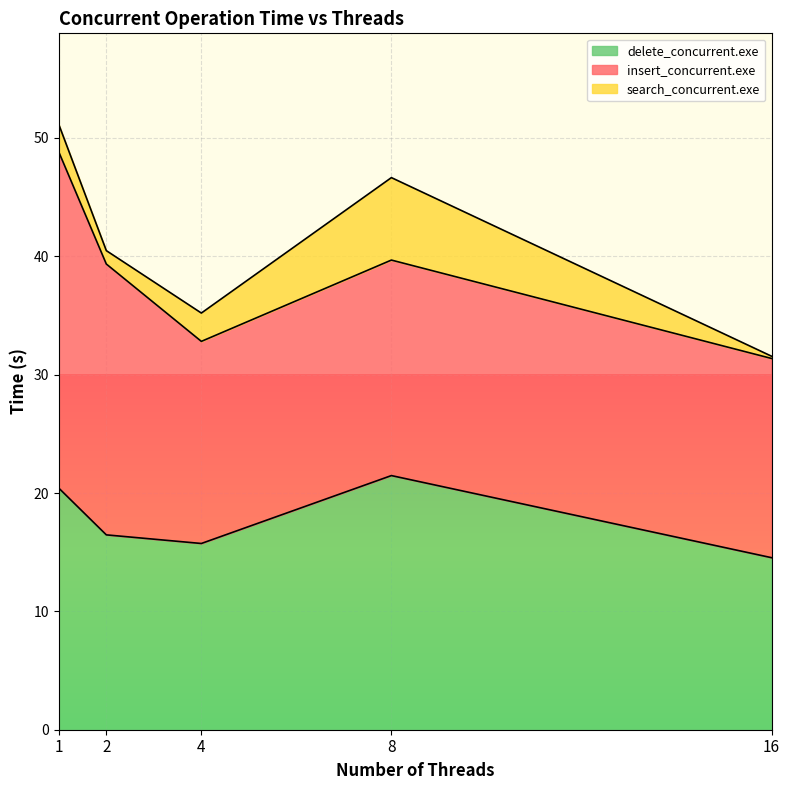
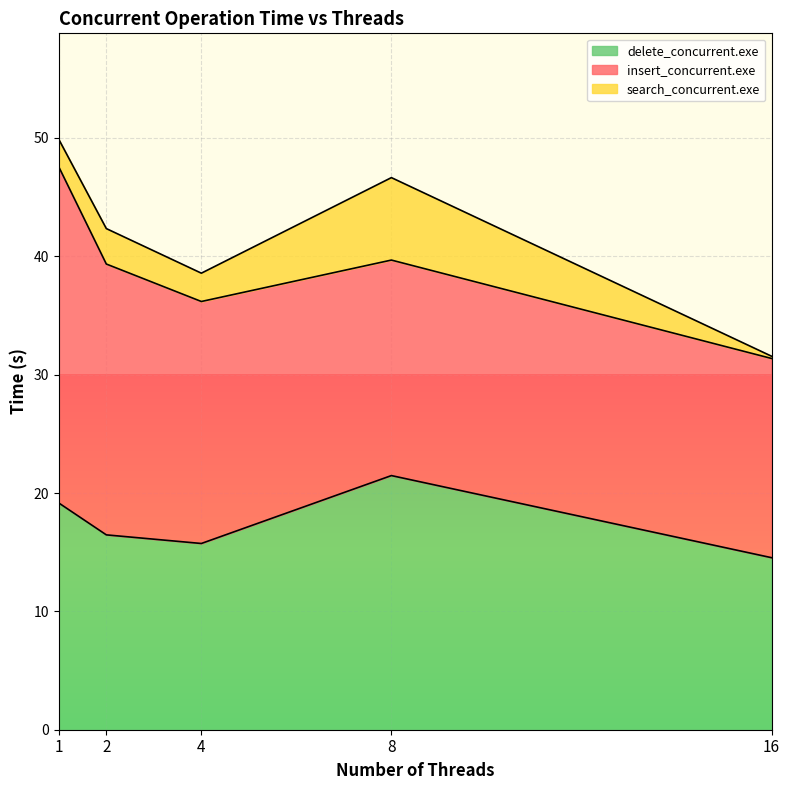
delete_concurrent.exe, 1: 20.4 -> 19.2
search_concurrent.exe, 2: 1.1 -> 3.0
insert_concurrent.exe, 4: 17.1 -> 20.4
